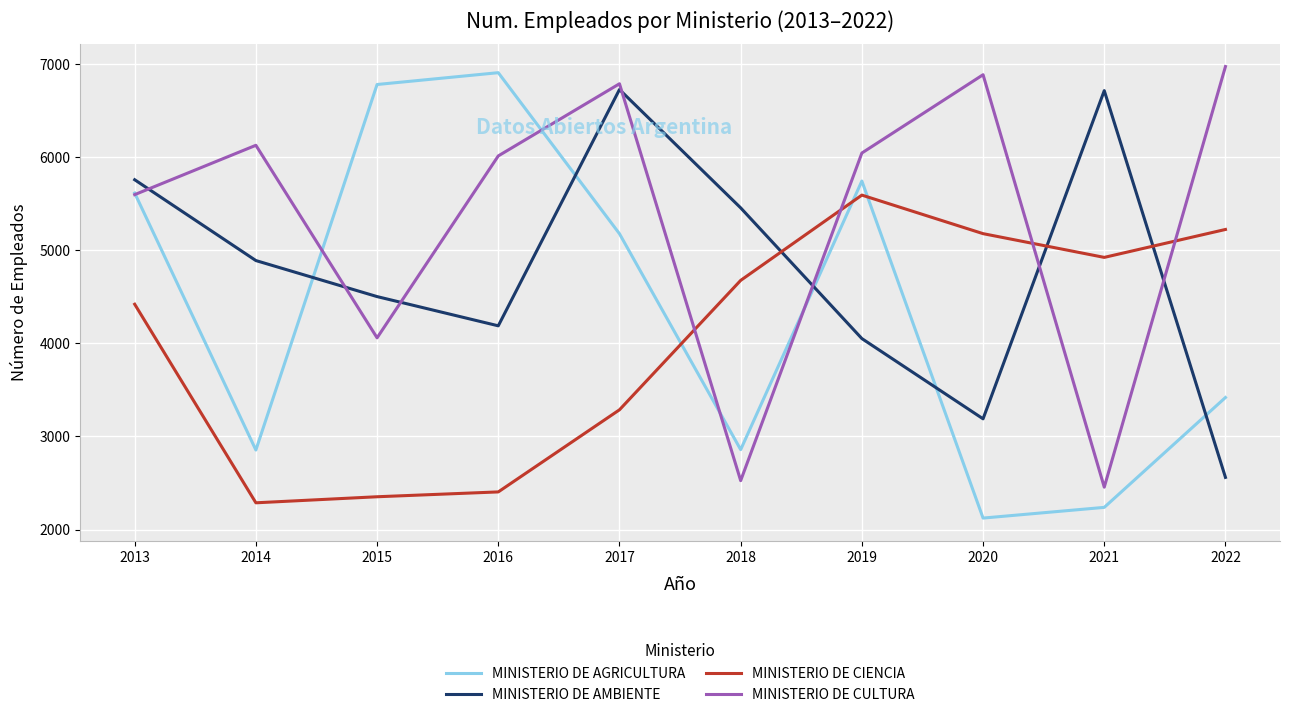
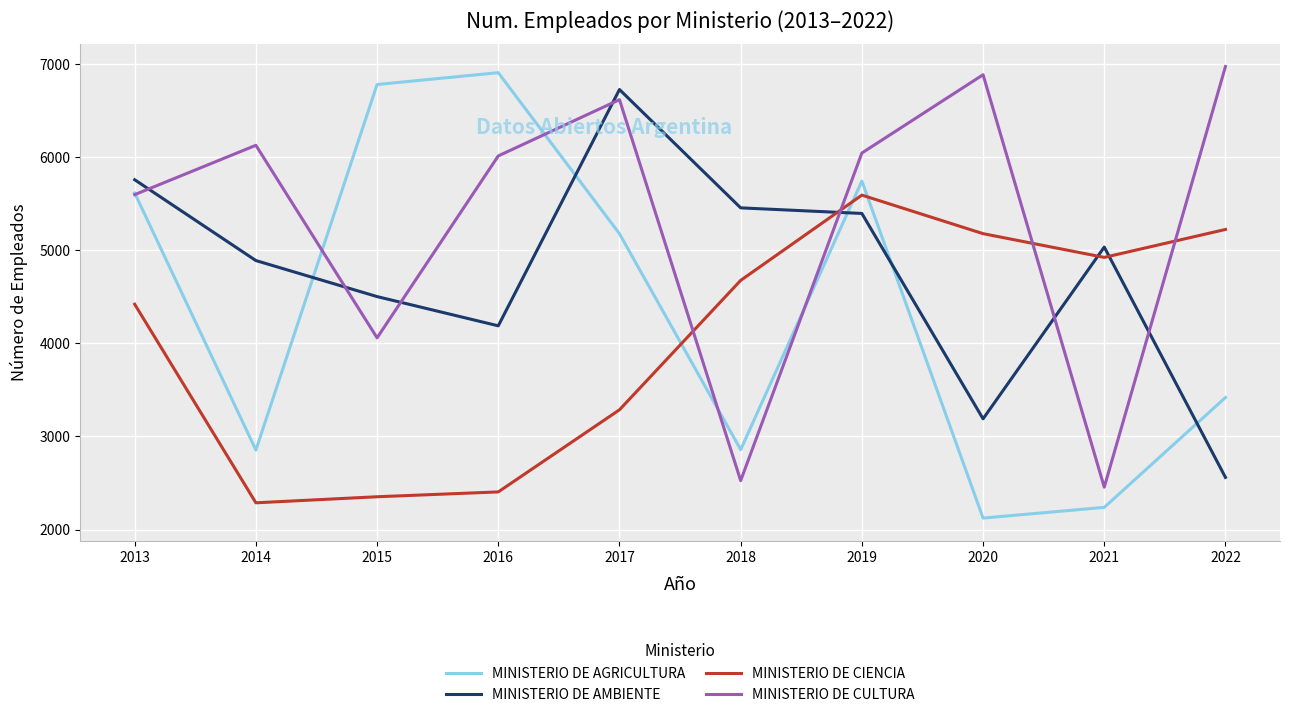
MINISTERIO DE CULTURA, 2017: 6800 -> 6600
MINISTERIO DE AMBIENTE, 2019: 4100 -> 5400
MINISTERIO DE AMBIENTE, 2021: 6700 -> 5000
